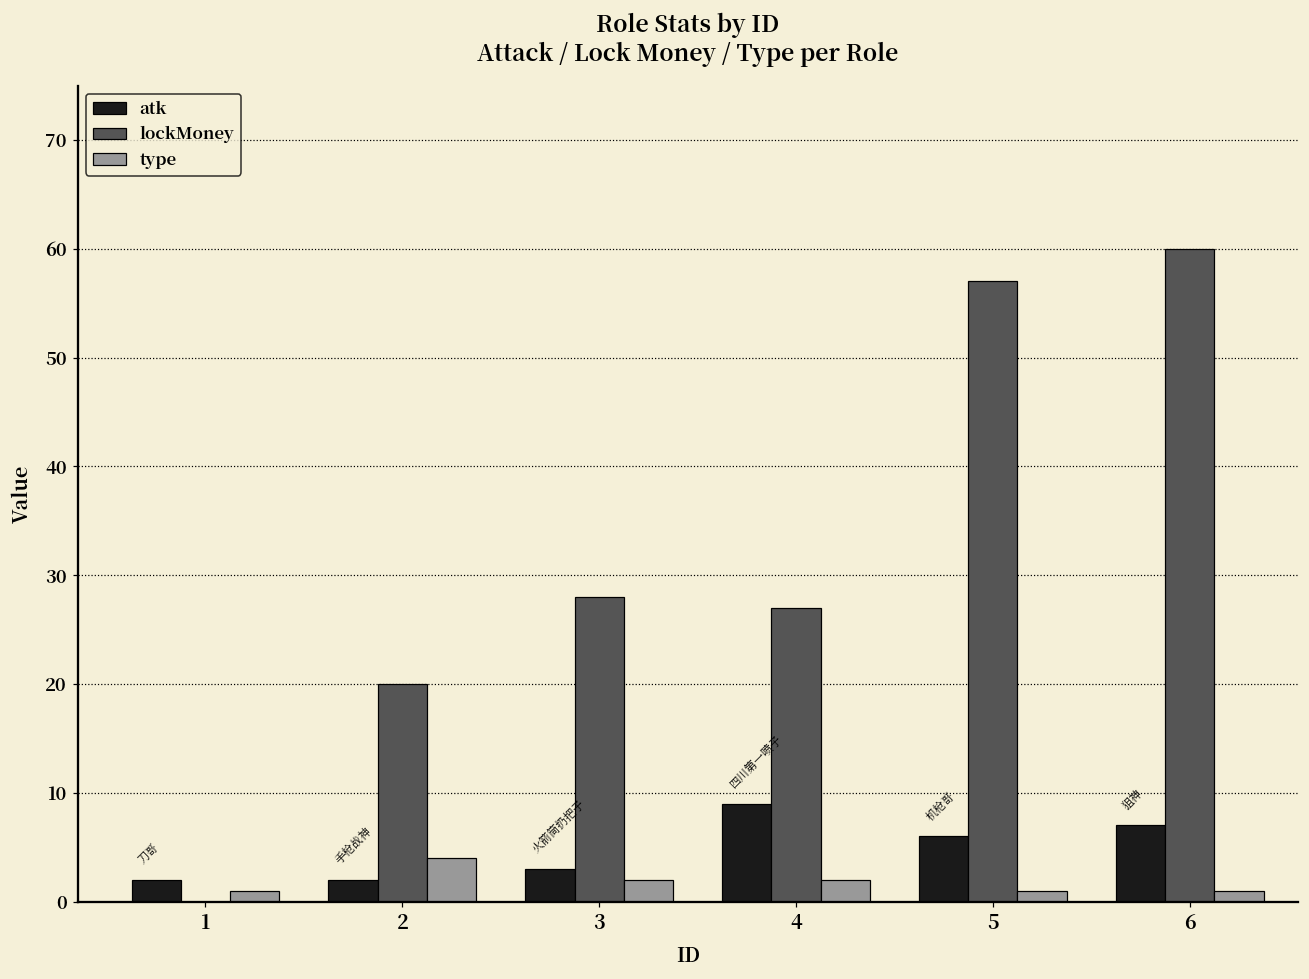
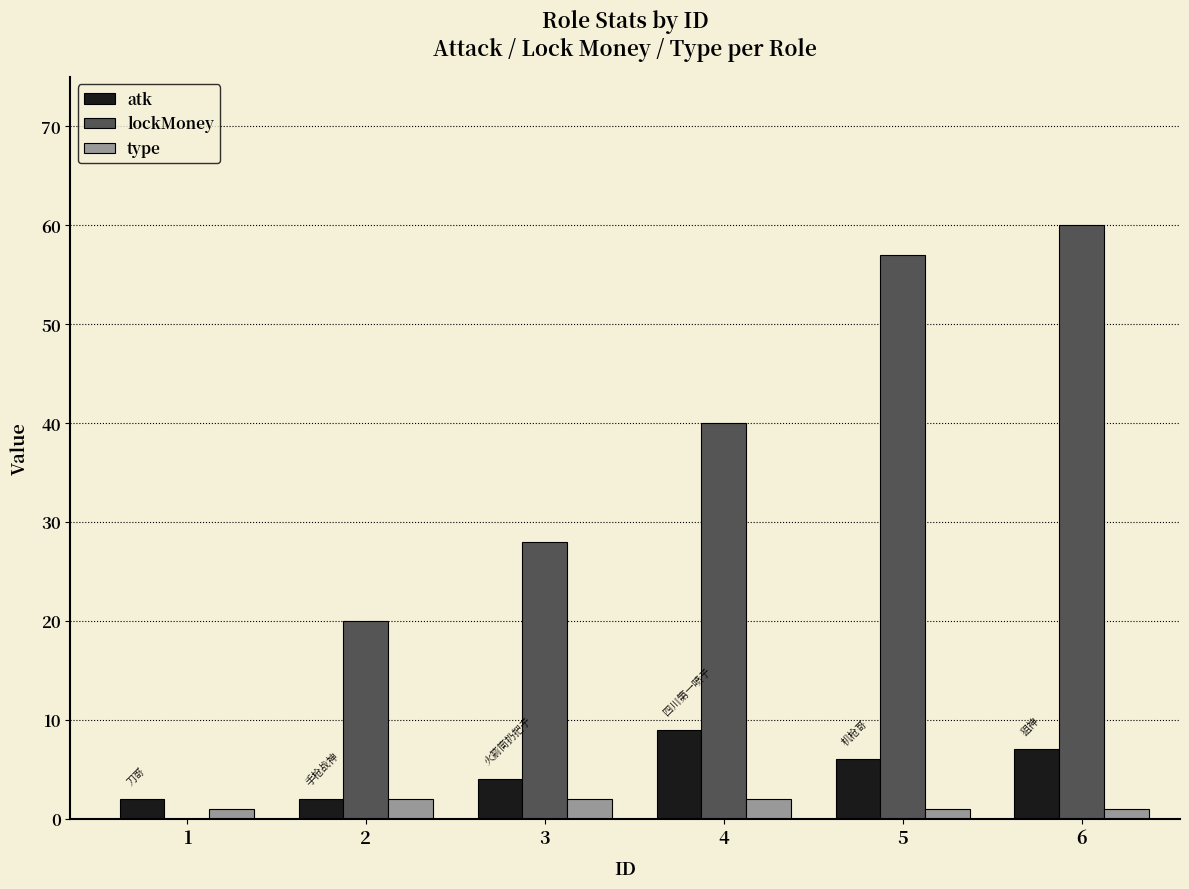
type, 2: 4 -> 2
atk, 3: 3 -> 4
lockMoney, 4: 27 -> 40
